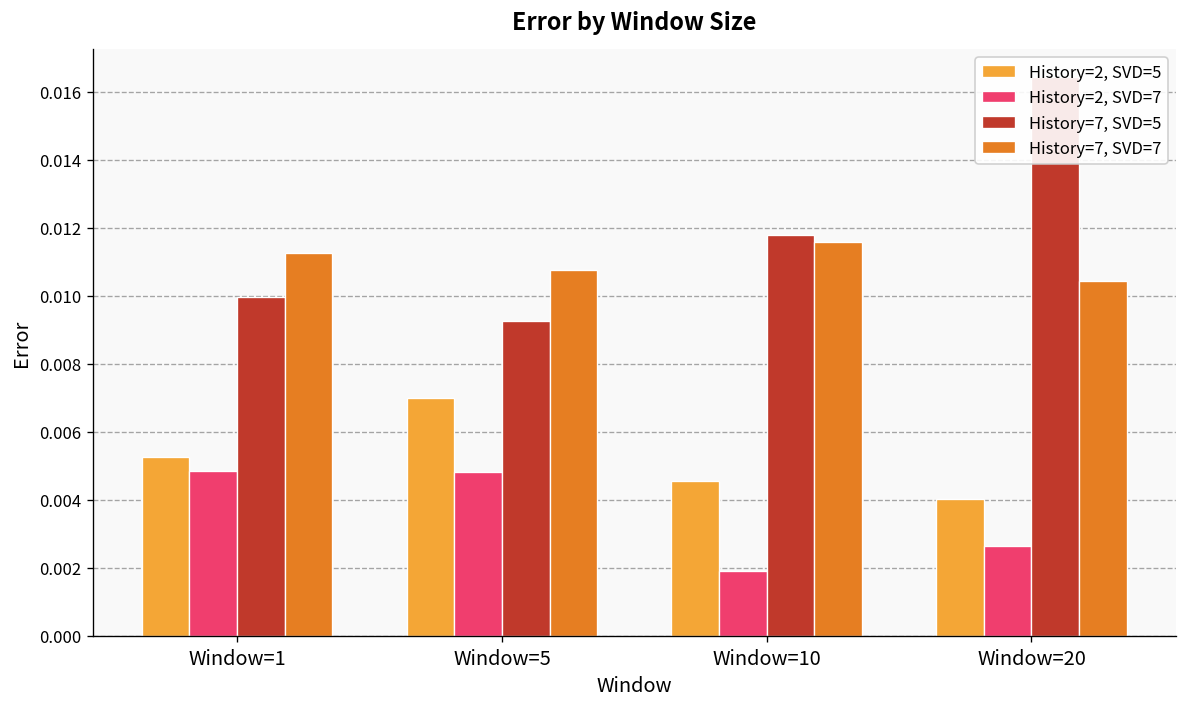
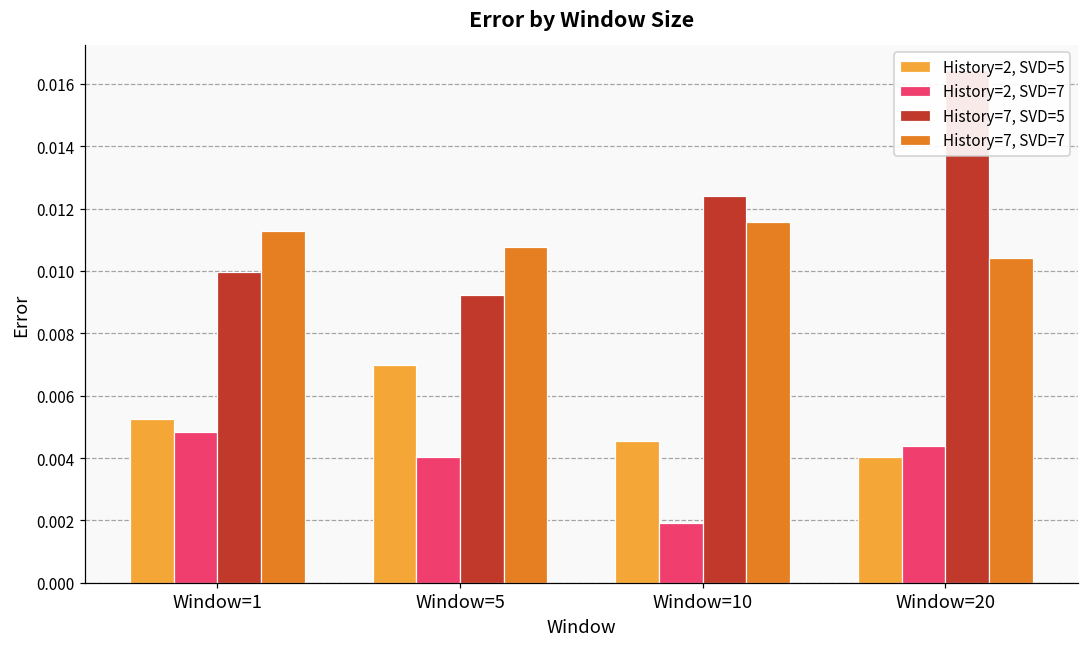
History=2, SVD=7, Window=5: 0.0048 -> 0.0040
History=7, SVD=5, Window=10: 0.0118 -> 0.0124
History=2, SVD=7, Window=20: 0.0026 -> 0.0044
